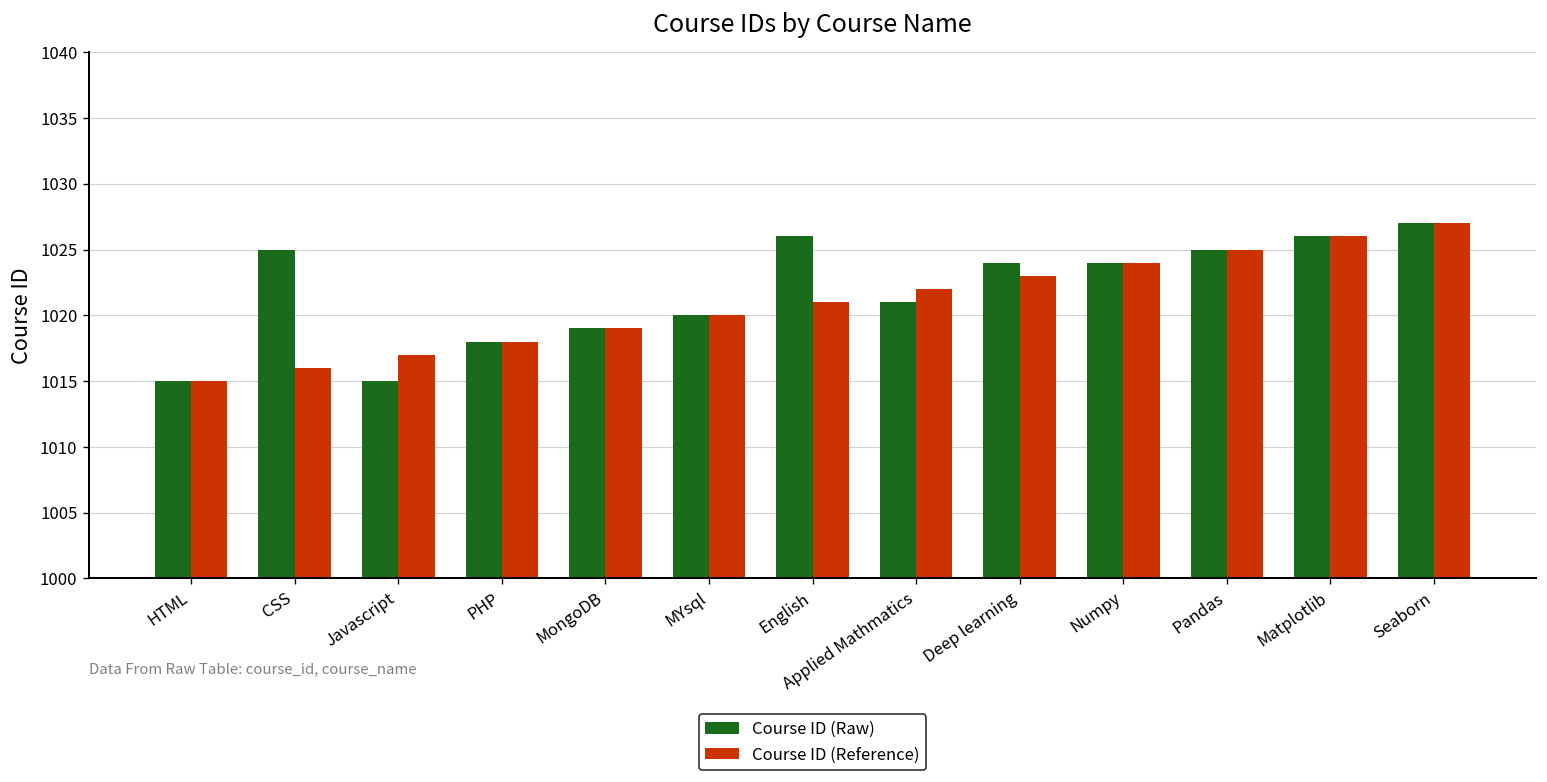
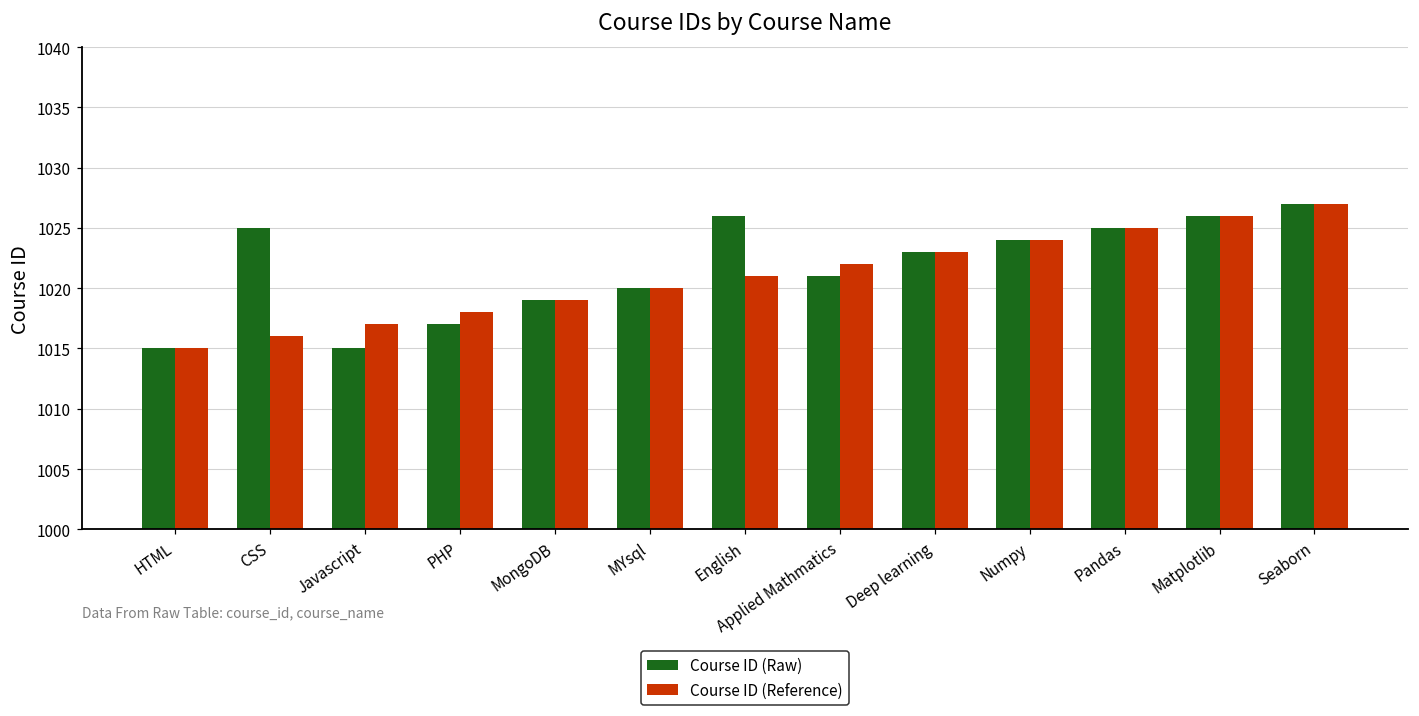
Course ID (Raw), PHP: 1018 -> 1017
Course ID (Raw), Deep learning: 1024 -> 1023
